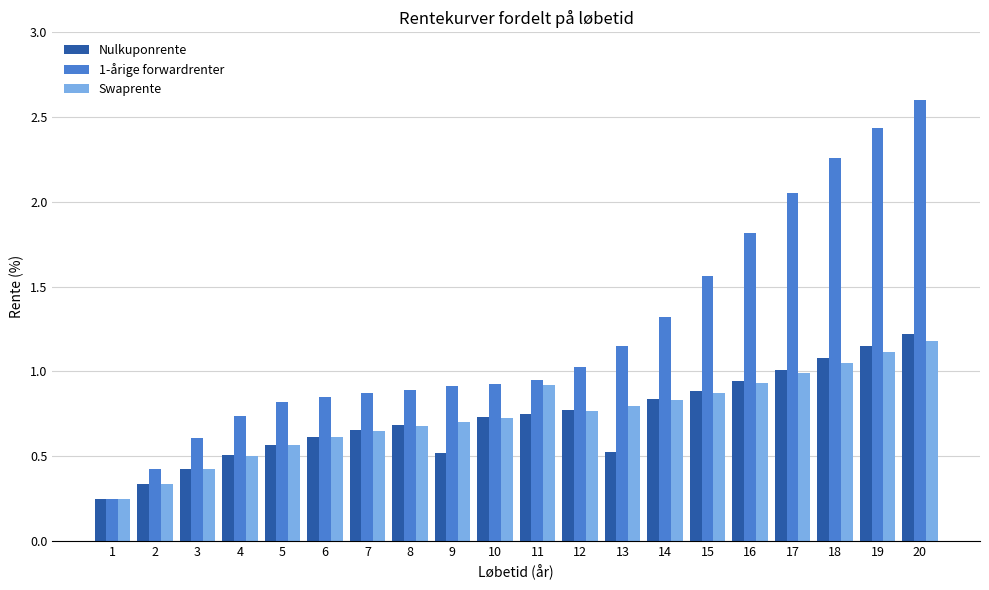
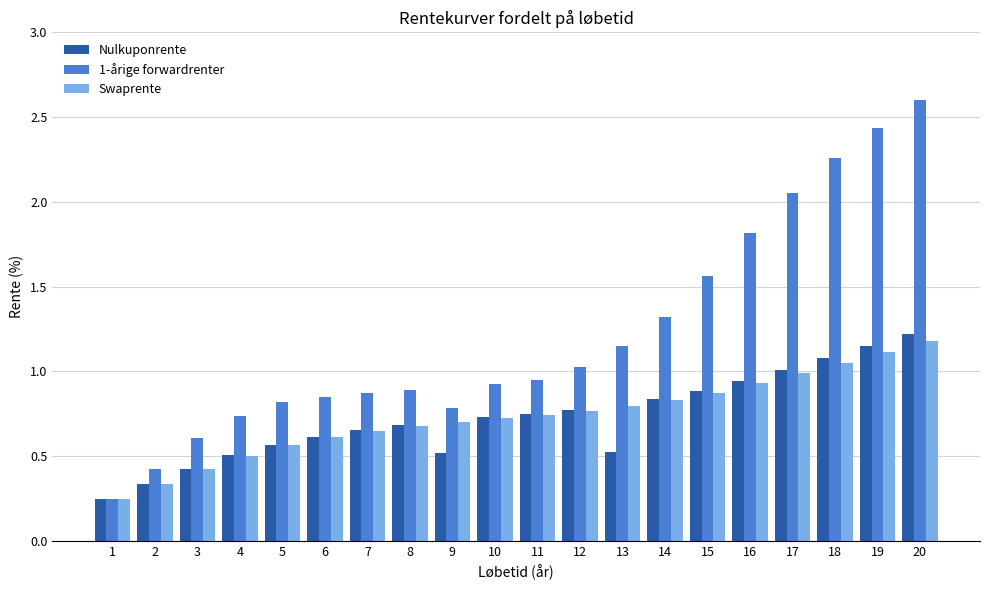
1-årige forwardrenter, 9: 0.92 -> 0.78
Swaprente, 11: 0.92 -> 0.74
